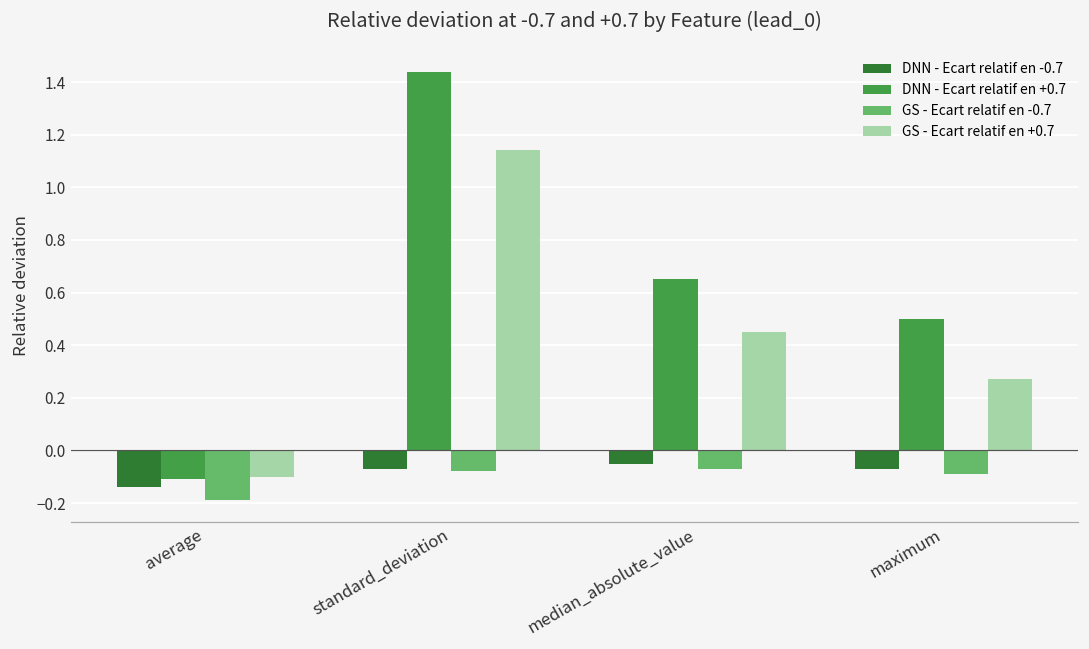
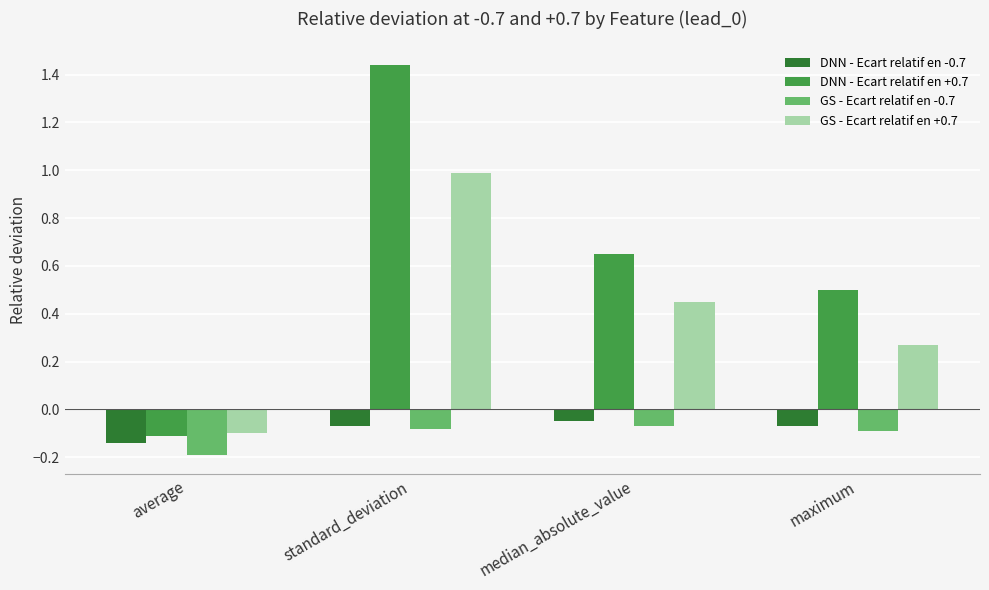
GS - Ecart relatif en +0.7, standard_deviation: 1.14 -> 0.99
